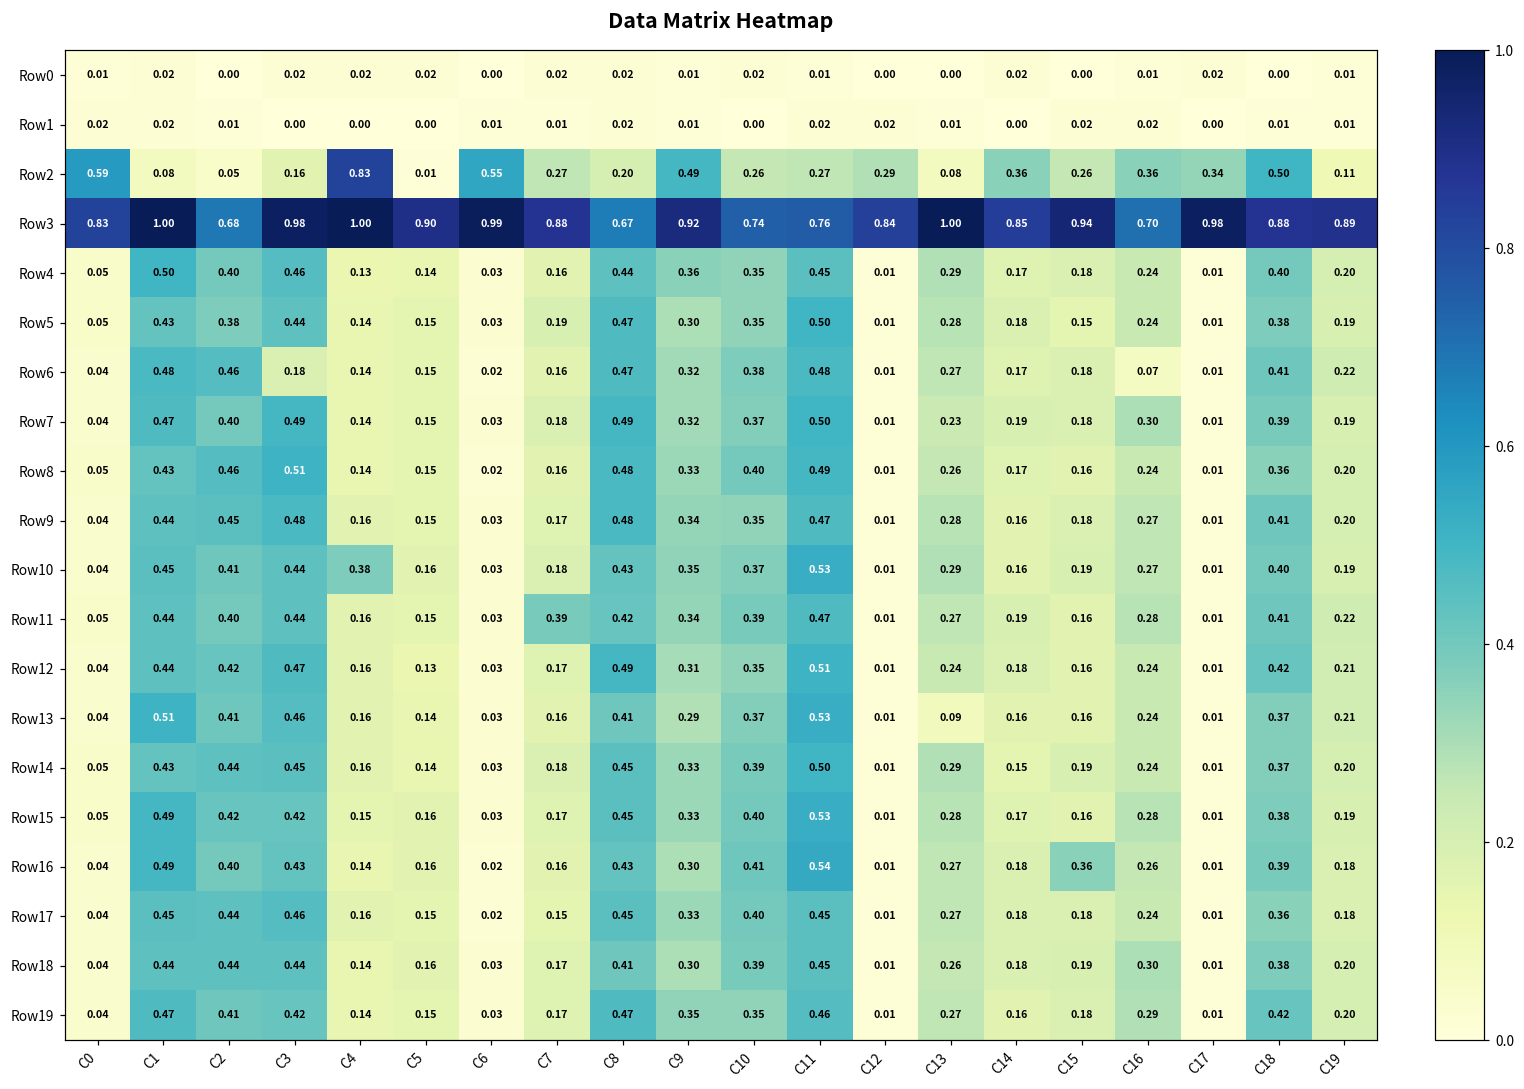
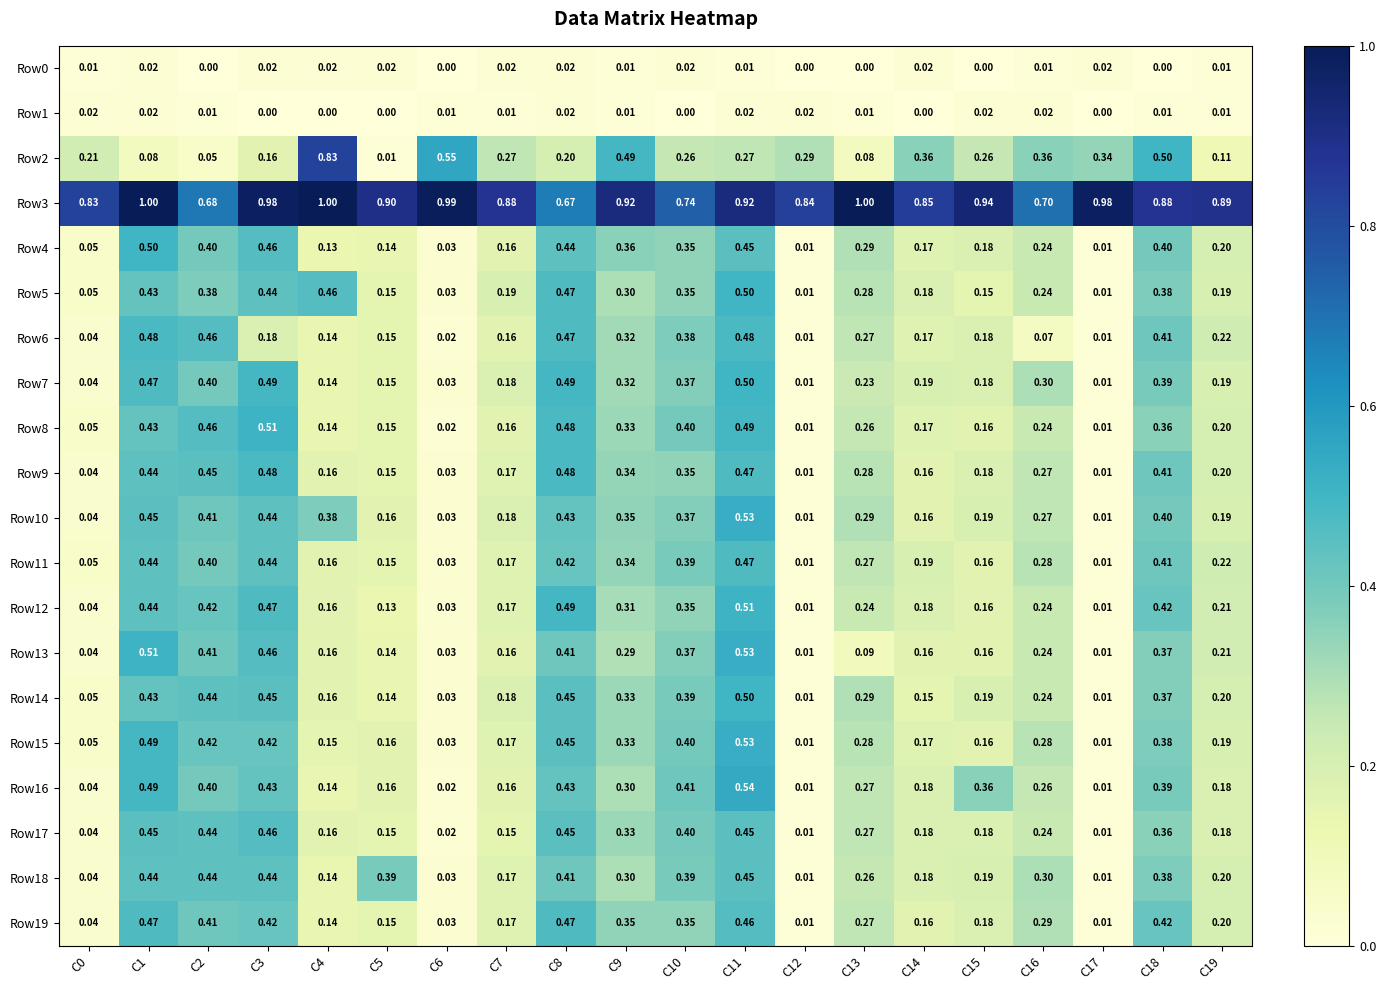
Row2, C0: 0.59 -> 0.21
Row3, C11: 0.76 -> 0.92
Row5, C4: 0.14 -> 0.46
Row11, C7: 0.39 -> 0.17
Row18, C5: 0.16 -> 0.39
